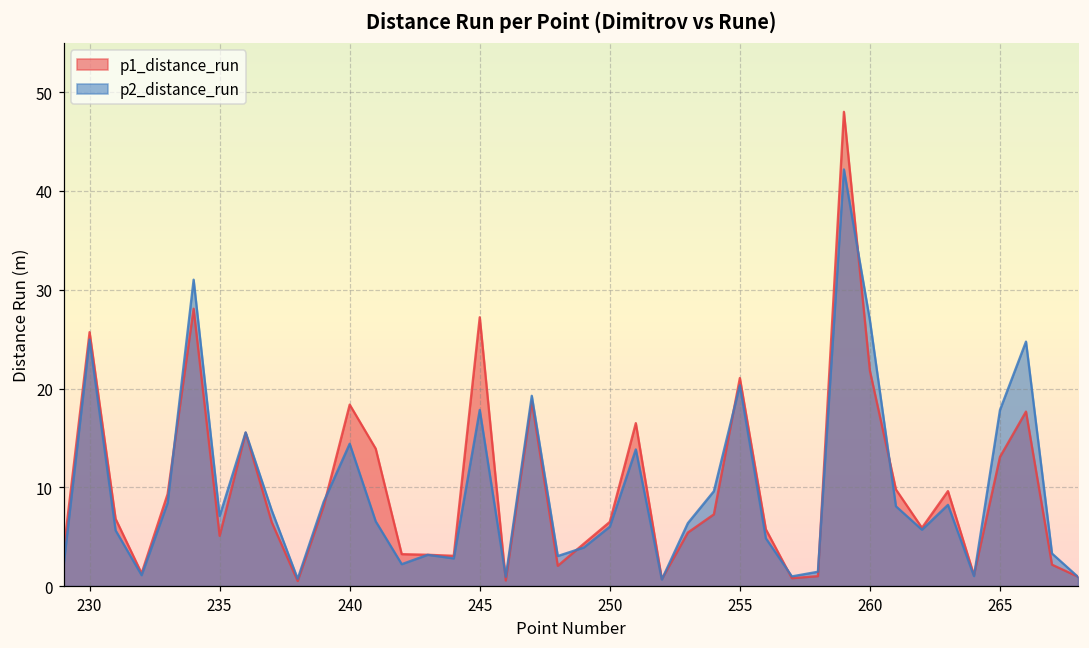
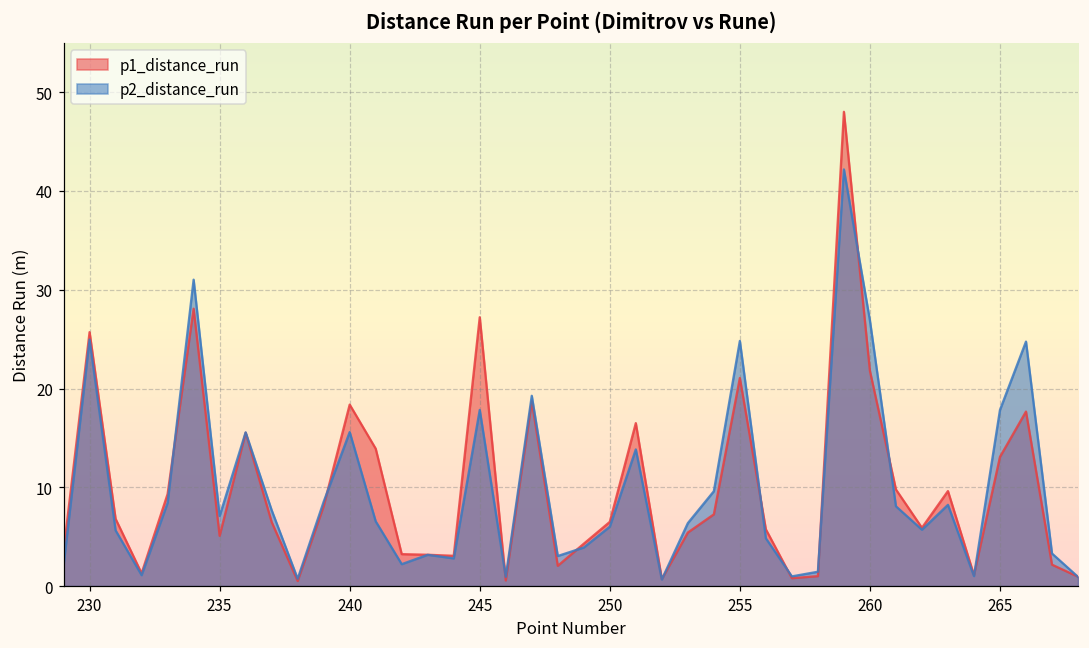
p2_distance_run, 240: 14 -> 16
p2_distance_run, 255: 20 -> 25
